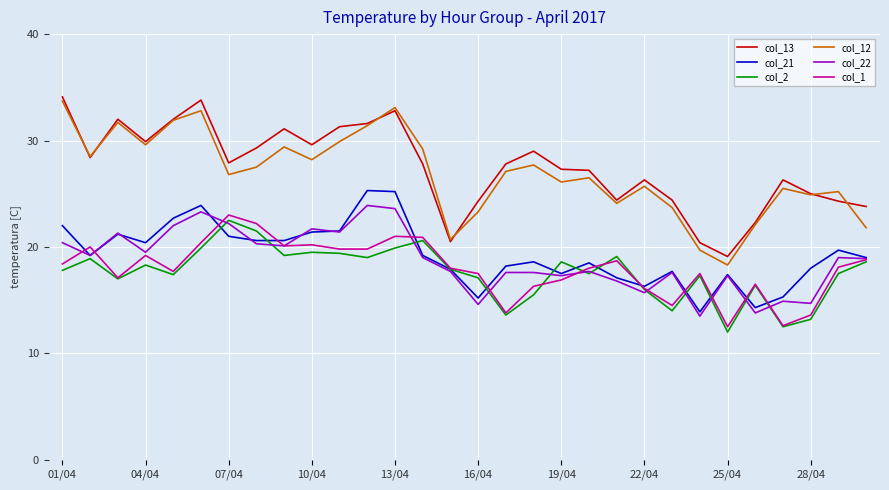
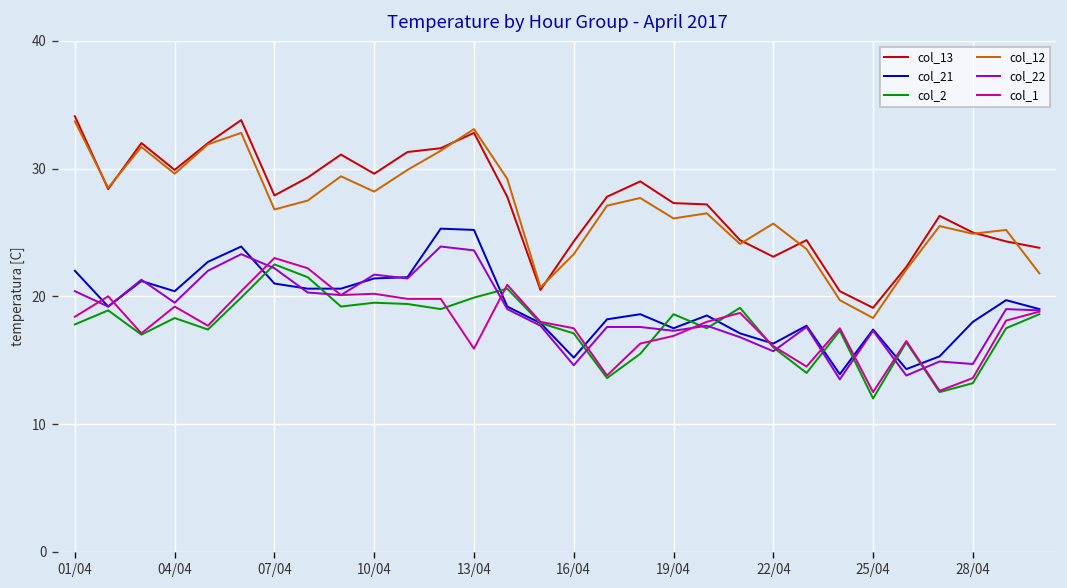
col_1, 13/04: 21.0 -> 15.9
col_13, 22/04: 26.3 -> 23.1
